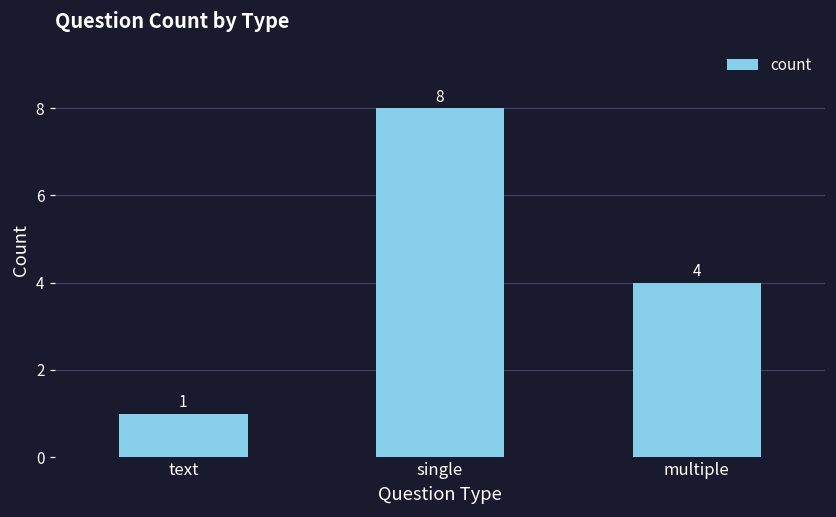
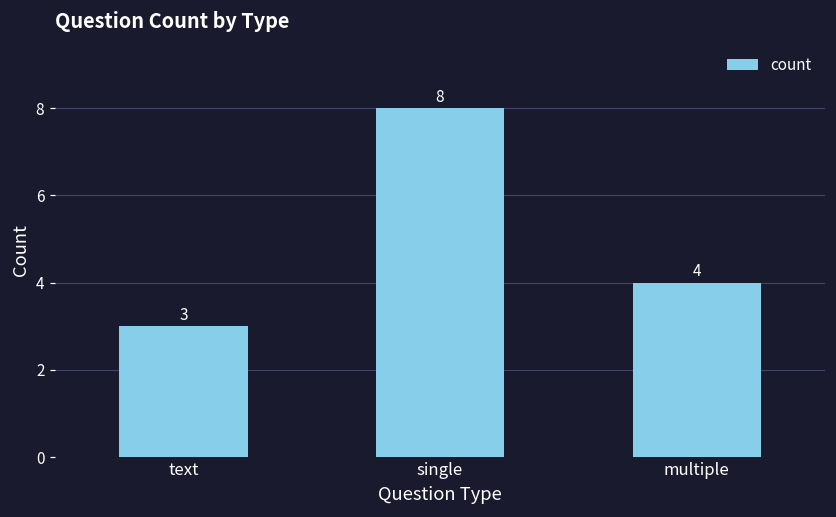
text: 1 -> 3
